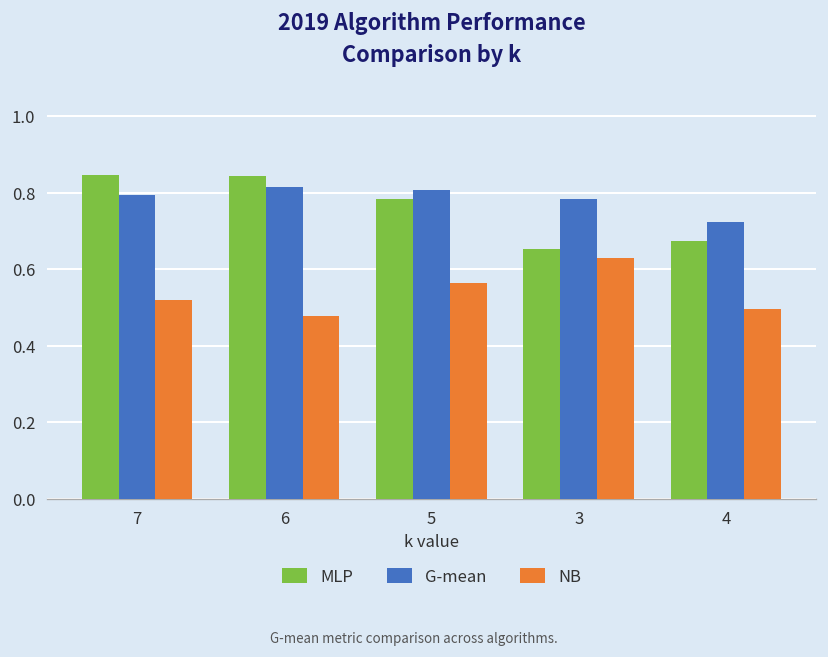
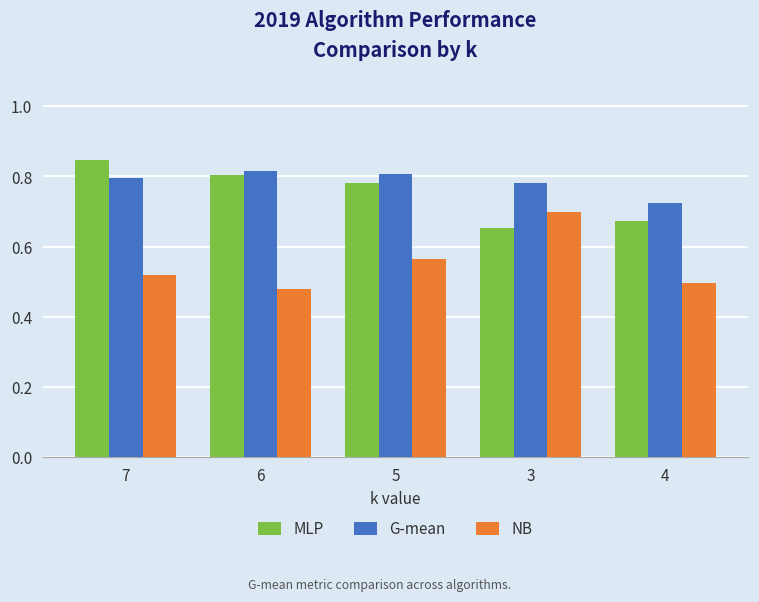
MLP, 6: 0.84 -> 0.80
NB, 3: 0.63 -> 0.70
